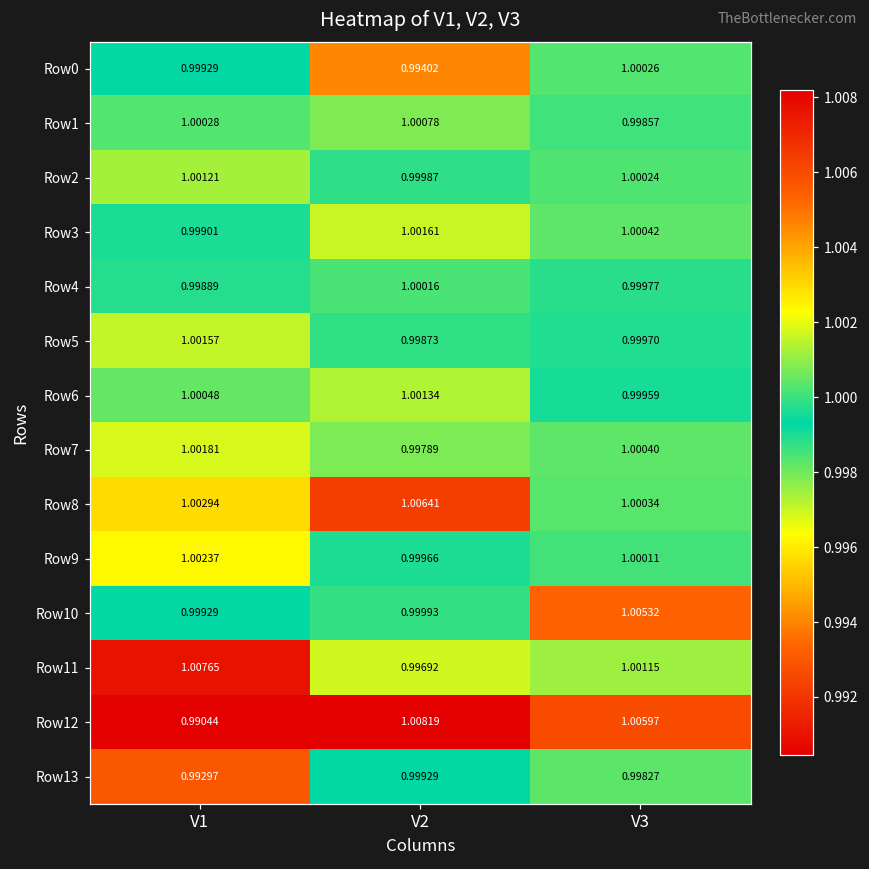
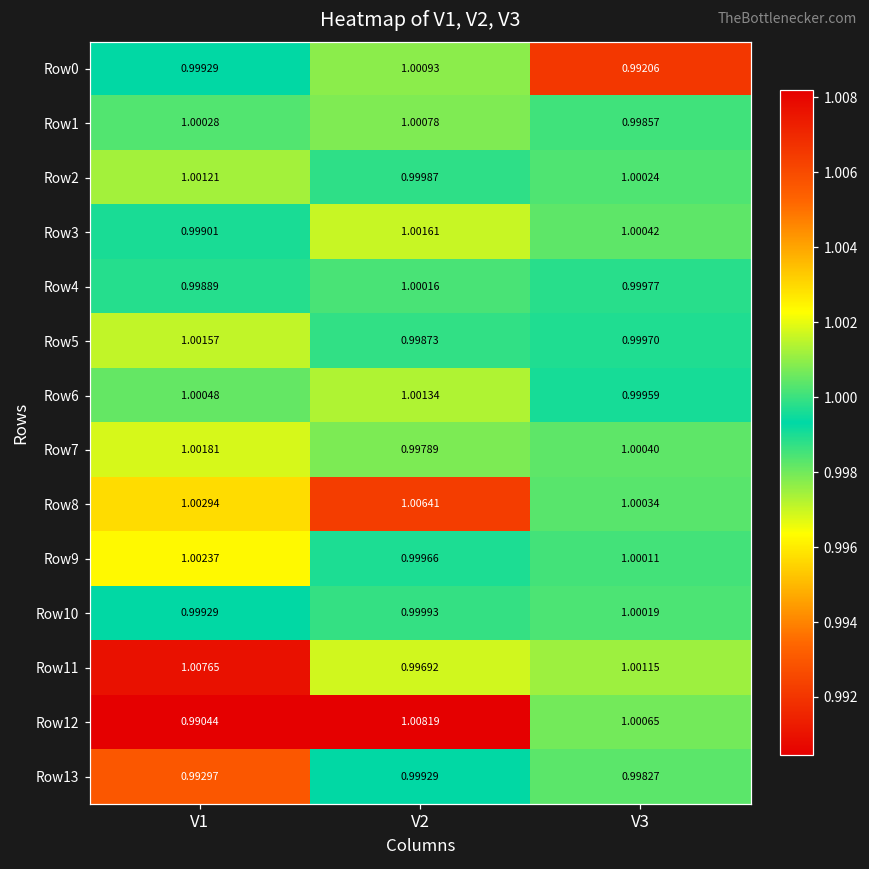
Row0, V2: 0.99402 -> 1.00093
Row0, V3: 1.00026 -> 0.99206
Row10, V3: 1.00532 -> 1.00019
Row12, V3: 1.00597 -> 1.00065
